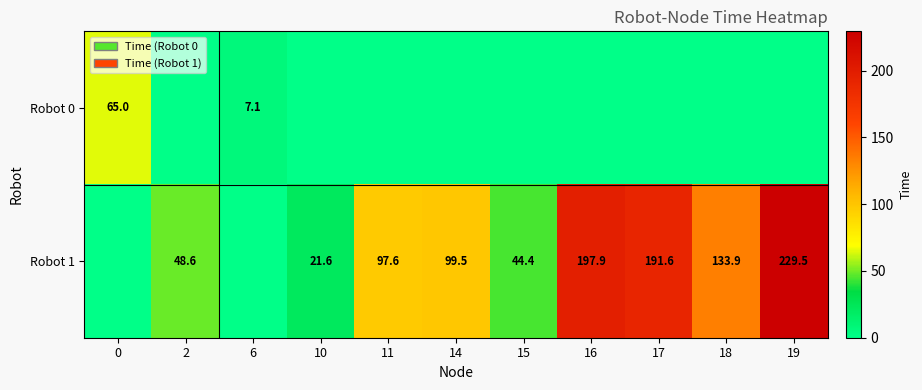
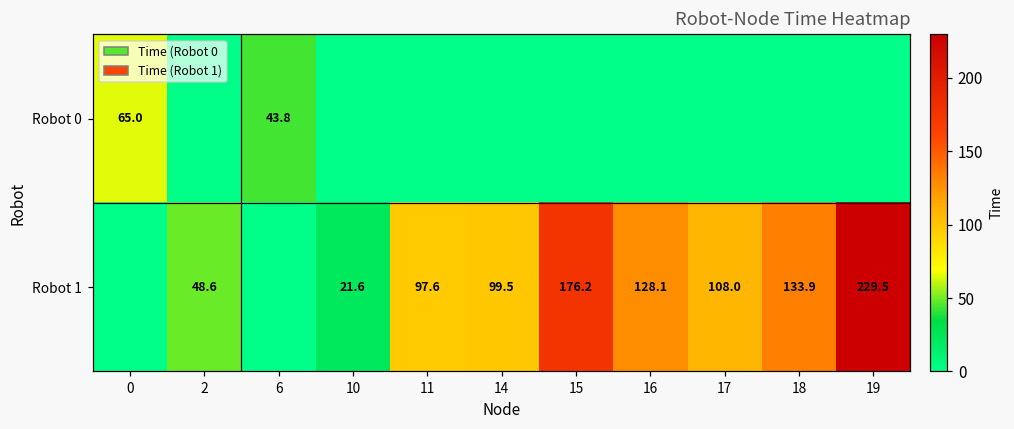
Robot 0, 6: 7.1 -> 43.8
Robot 1, 15: 44.4 -> 176.2
Robot 1, 16: 197.9 -> 128.1
Robot 1, 17: 191.6 -> 108.0
